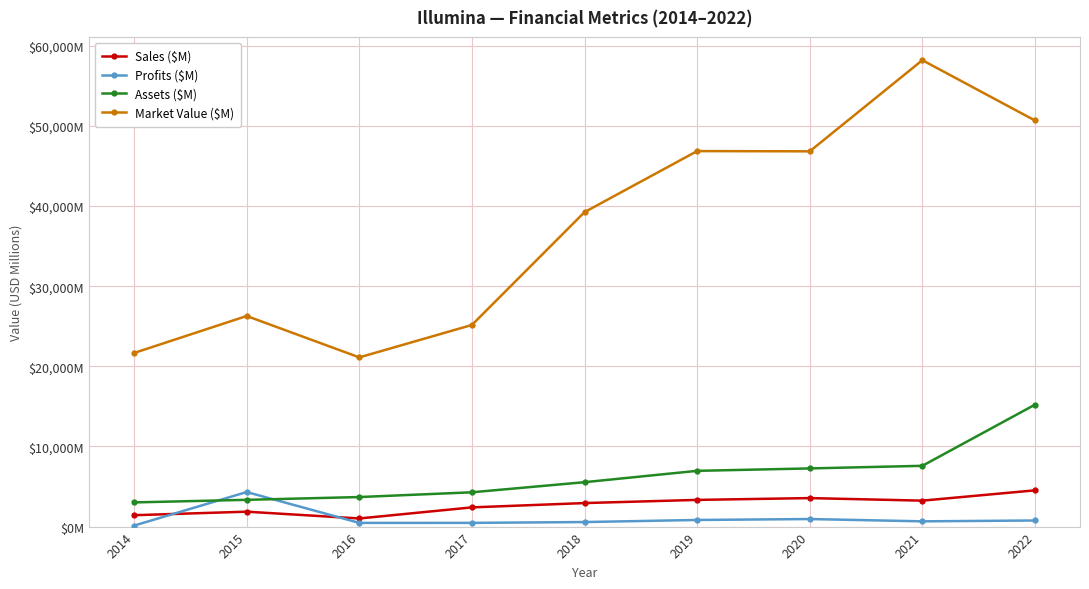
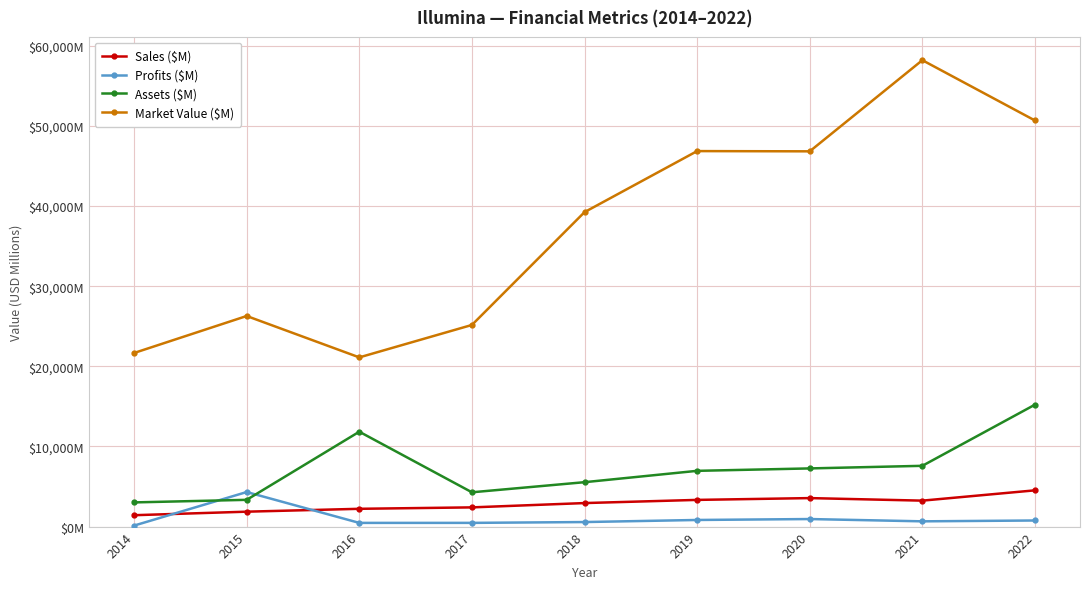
Sales ($M), 2016: $1,000,000,000 -> $2,000,000,000
Assets ($M), 2016: $4,000,000,000 -> $12,000,000,000
